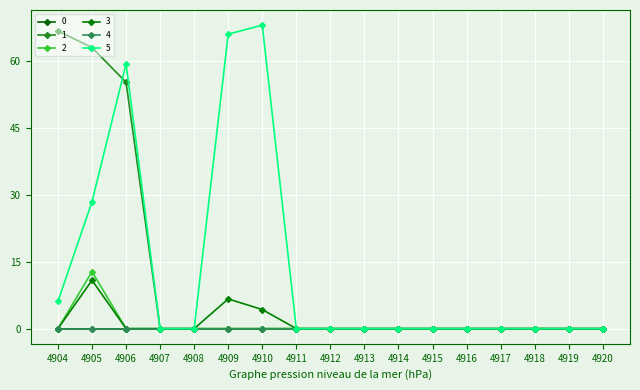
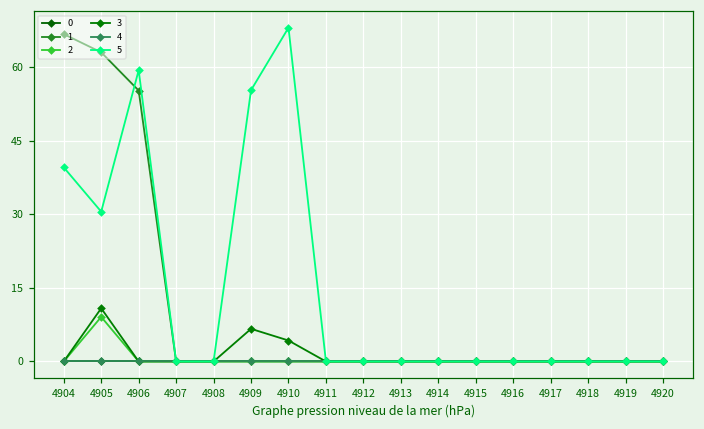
5, 4904: 6 -> 40
2, 4905: 13 -> 9
5, 4905: 28 -> 31
5, 4909: 66 -> 55
